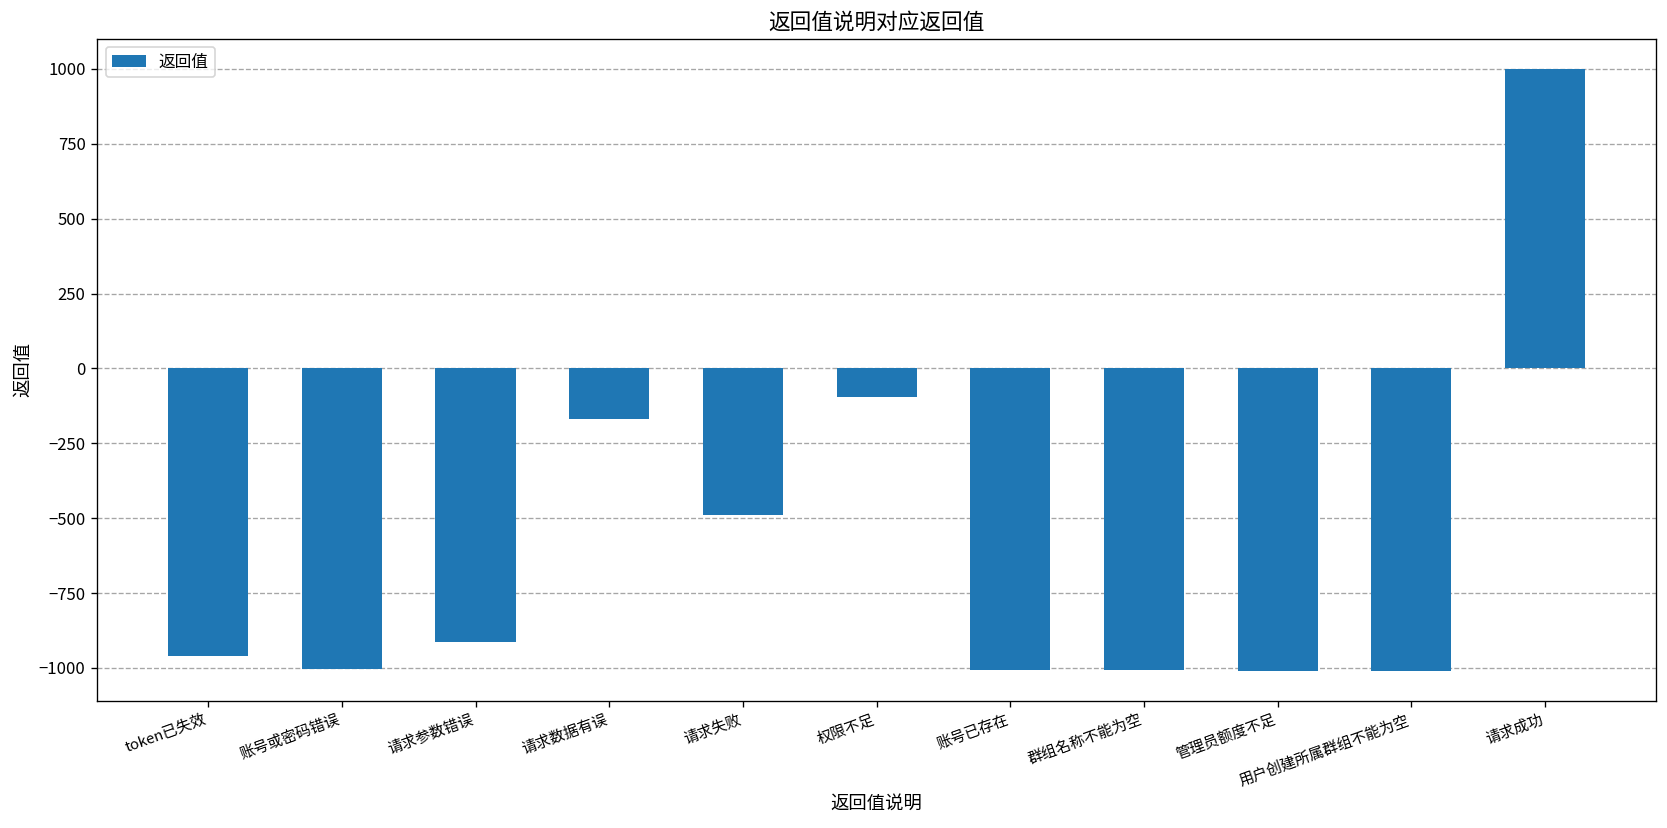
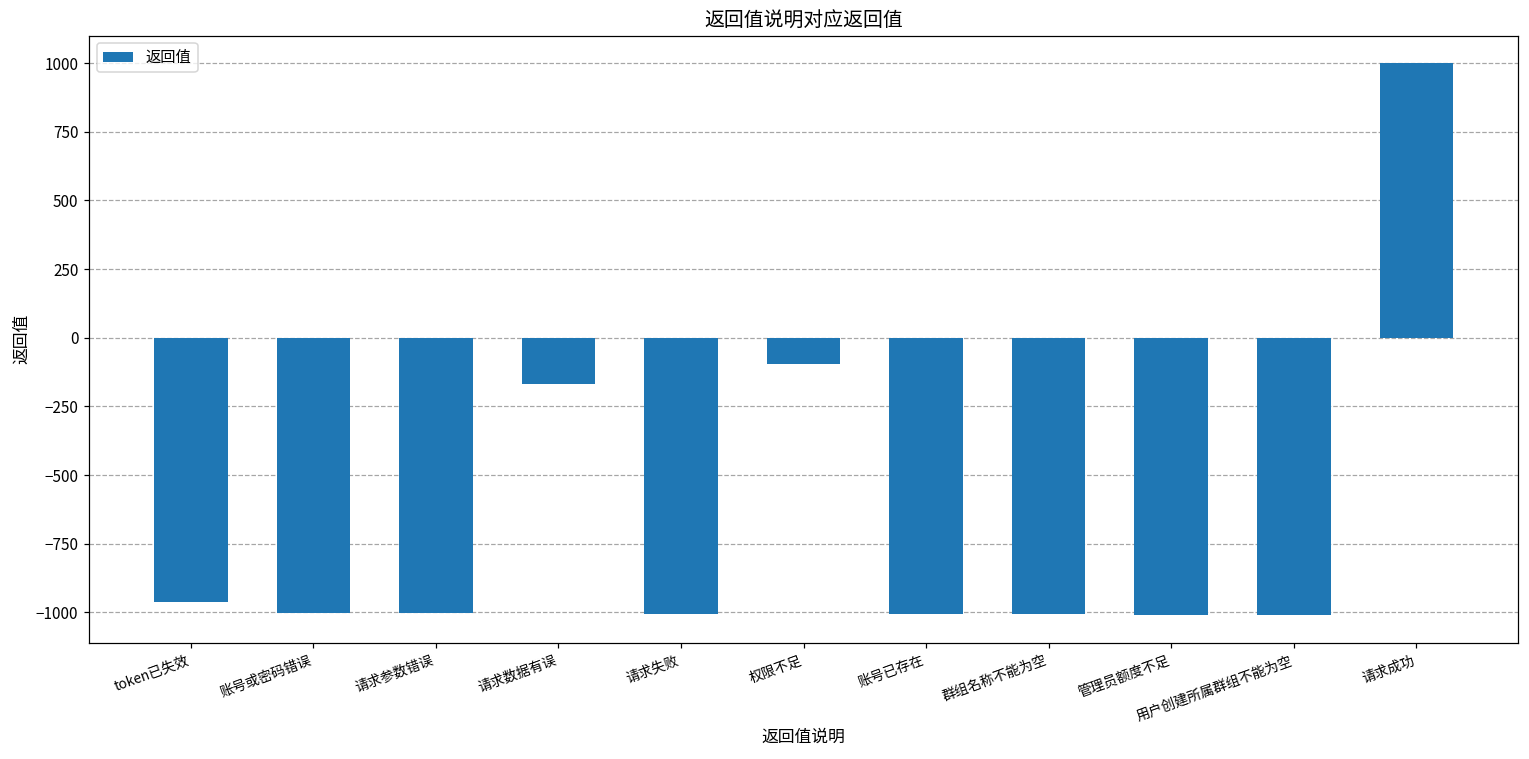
请求参数错误: -920 -> -1000
请求失败: -490 -> -1010
